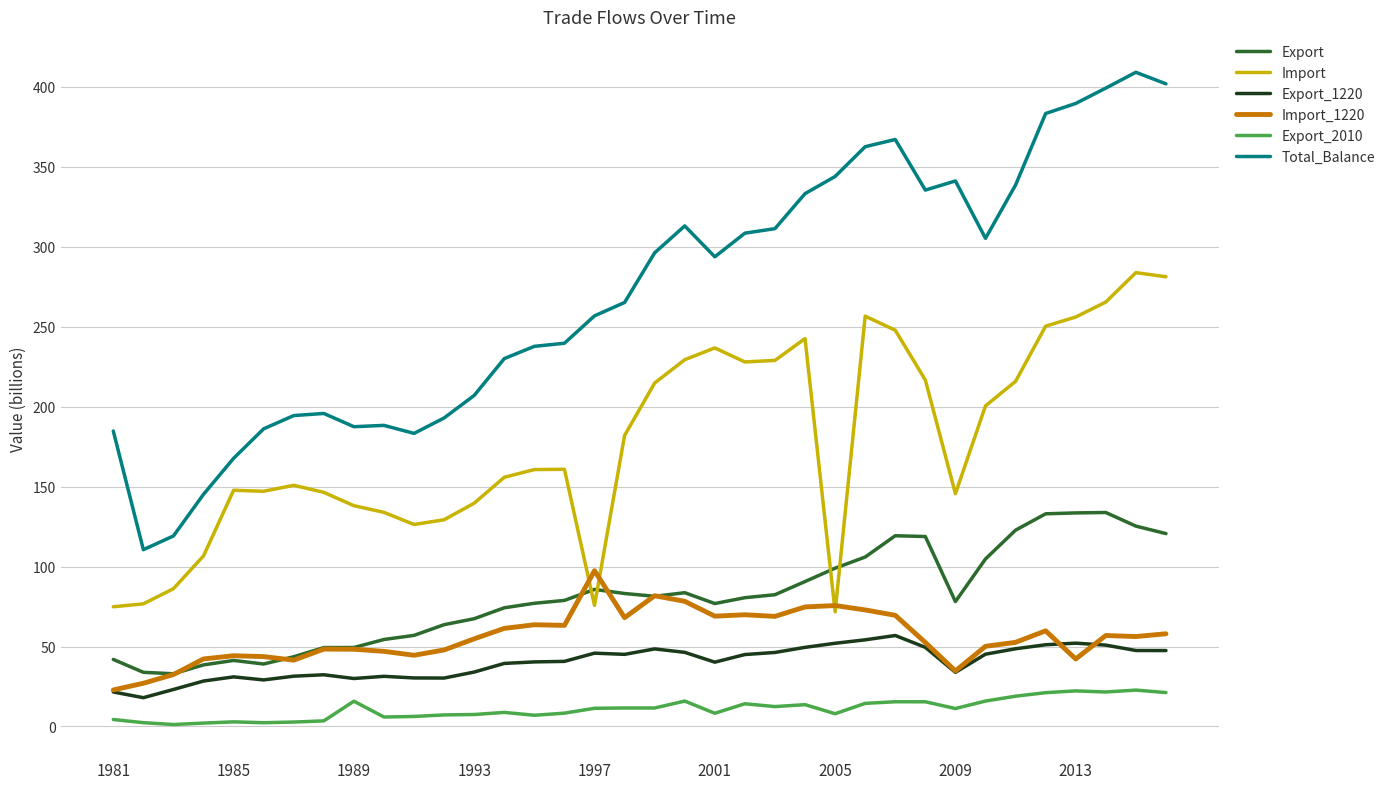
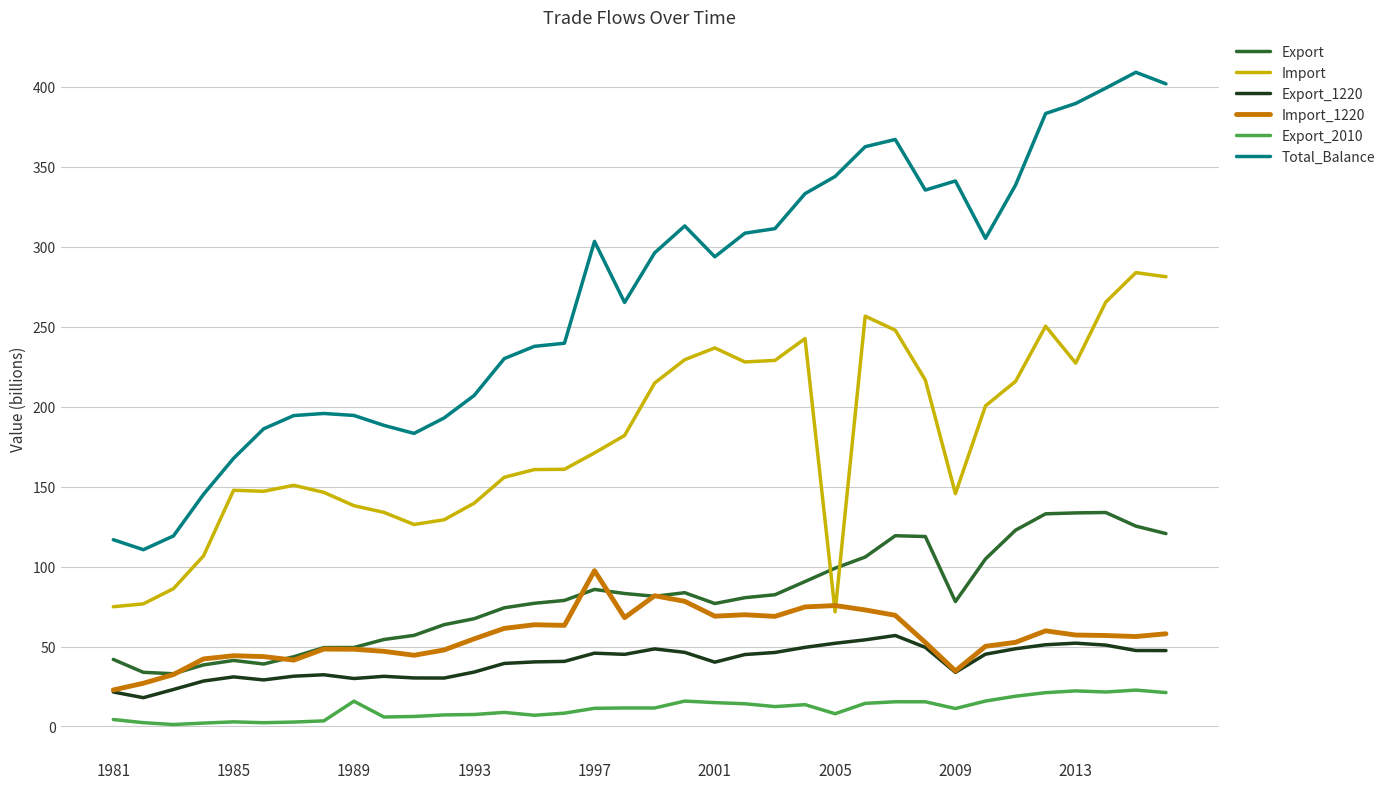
Total_Balance, 1981: 185 -> 117
Total_Balance, 1989: 187 -> 194
Import, 1997: 76 -> 171
Total_Balance, 1997: 257 -> 303
Export_2010, 2001: 8 -> 15
Import, 2013: 256 -> 227
Import_1220, 2013: 42 -> 57
